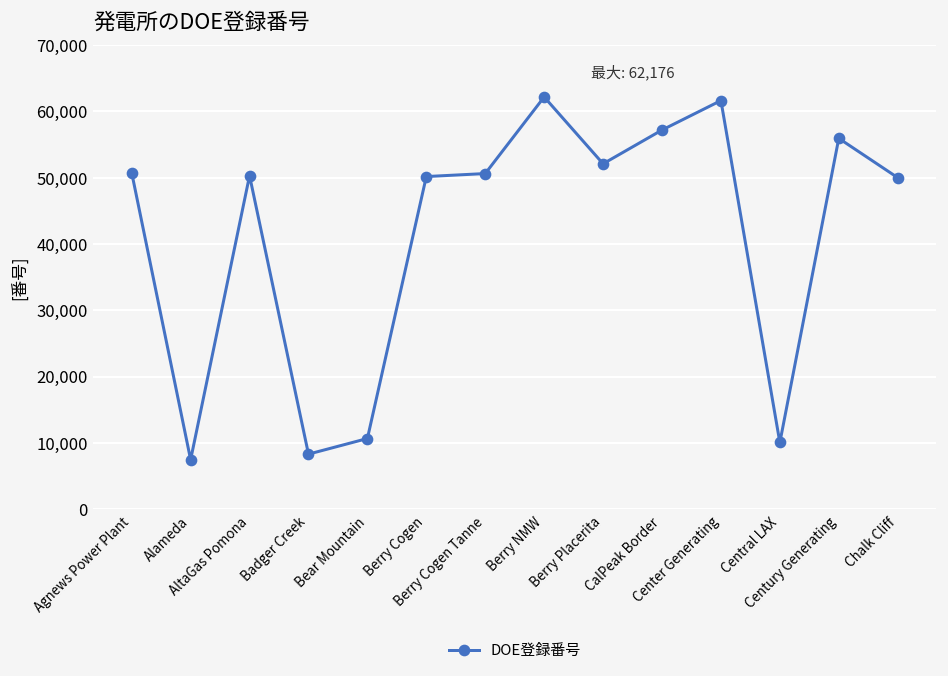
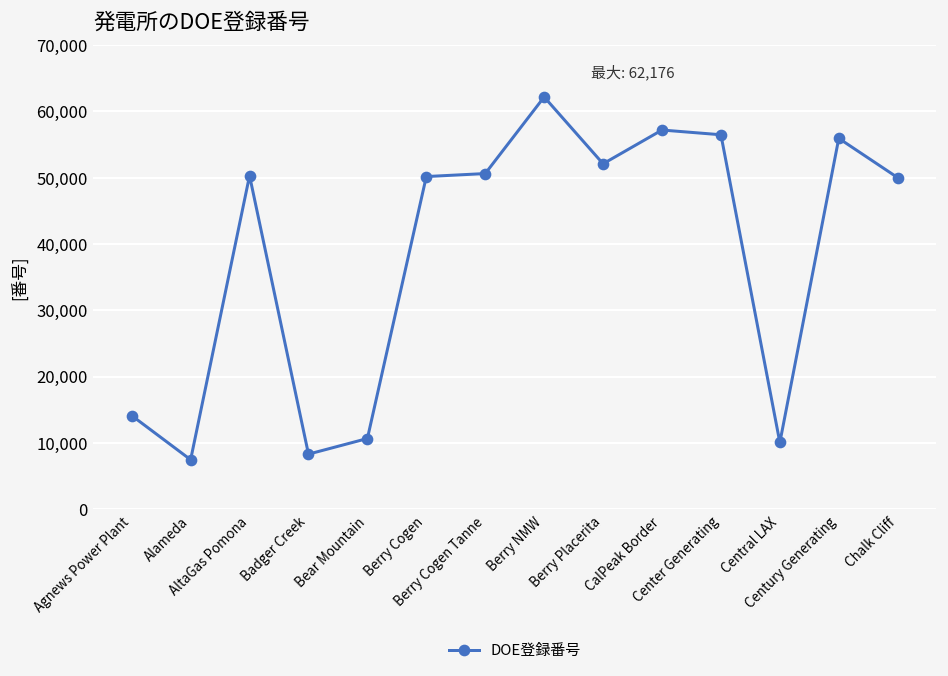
Agnews Power Plant: 51,000 -> 14,000
Center Generating: 62,000 -> 56,000
